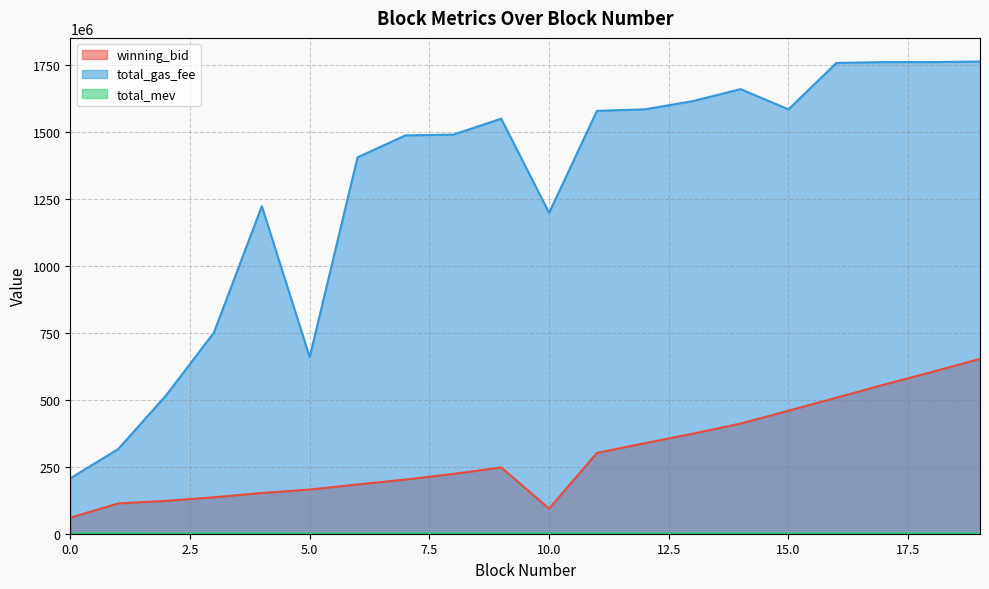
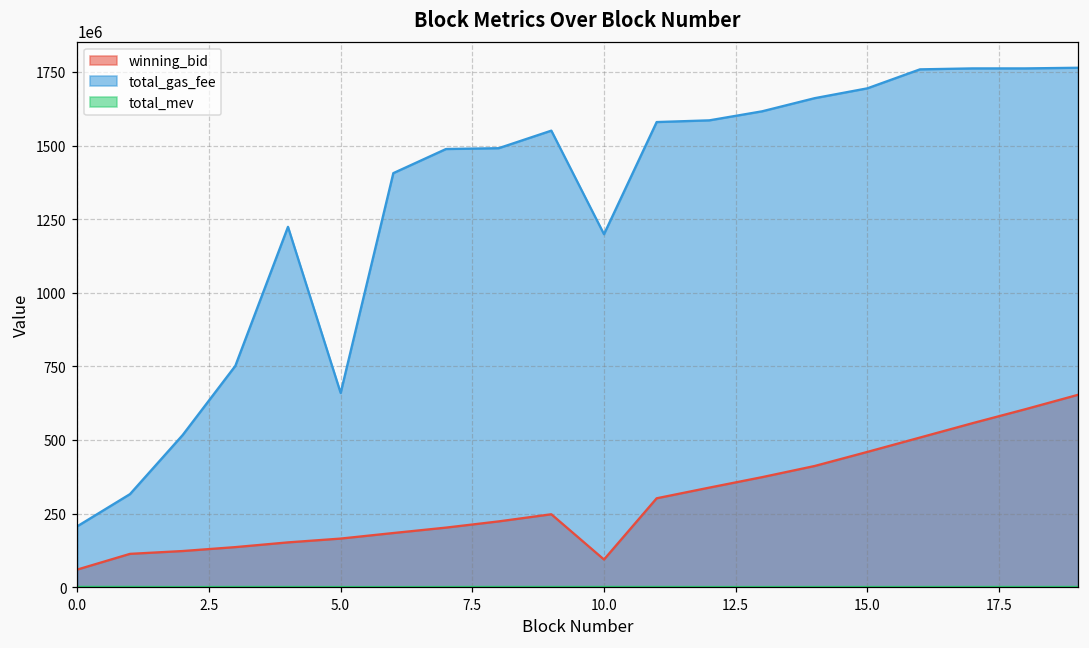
total_gas_fee, 15.0: 1590000000 -> 1690000000
